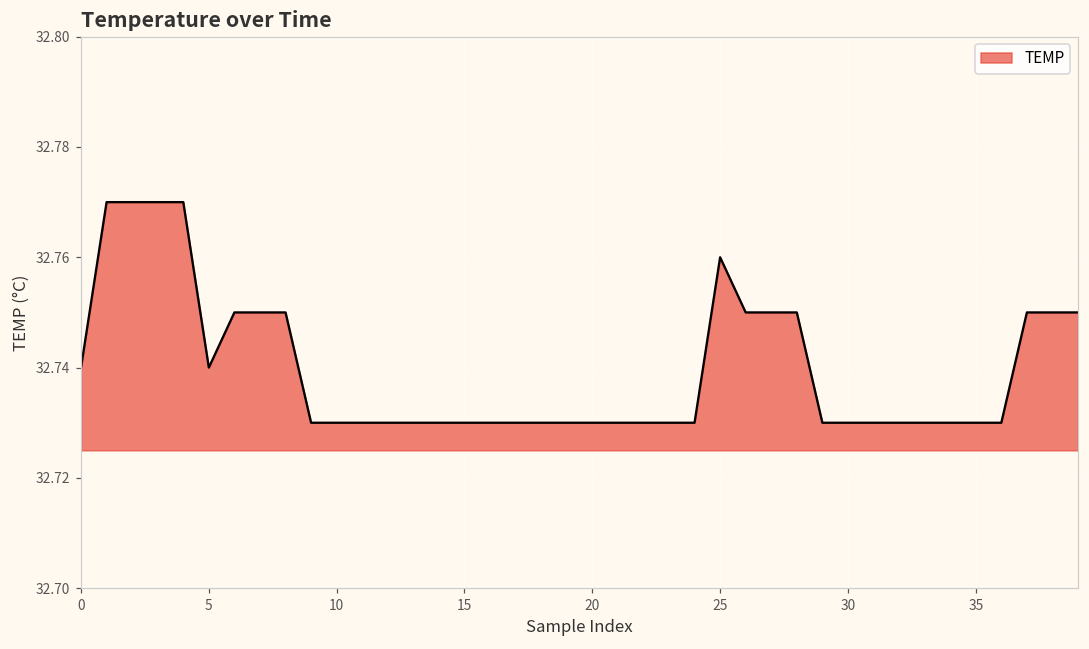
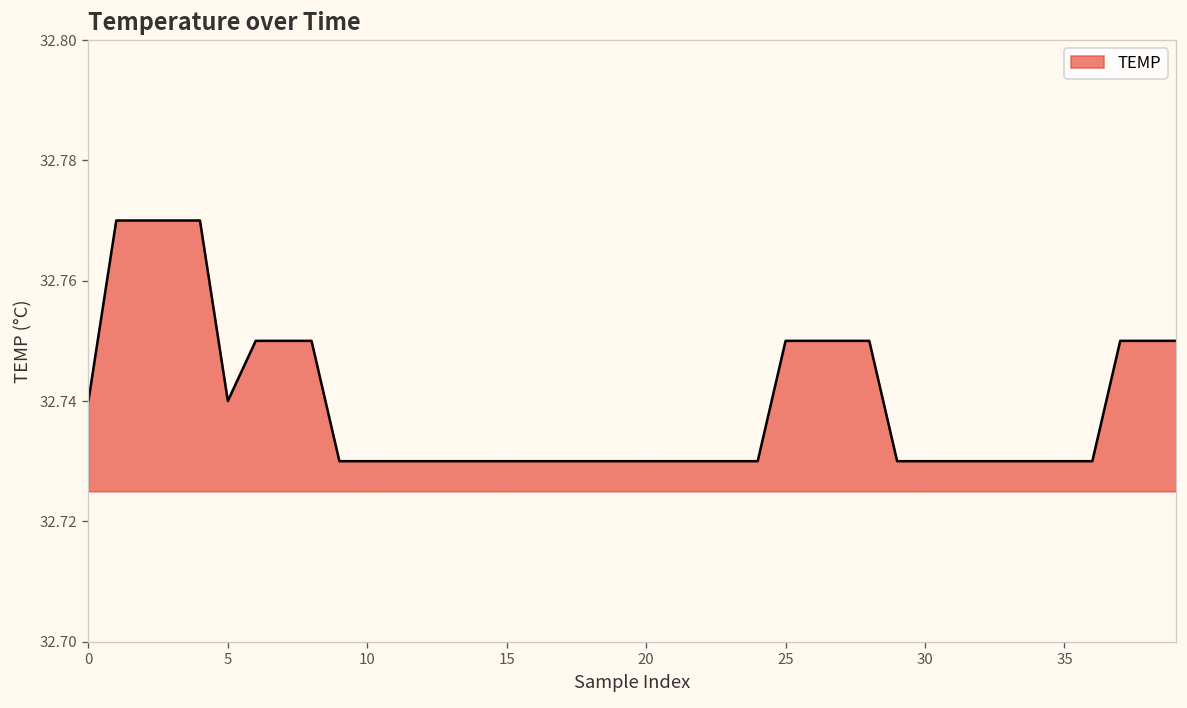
25: 32.76 -> 32.75
